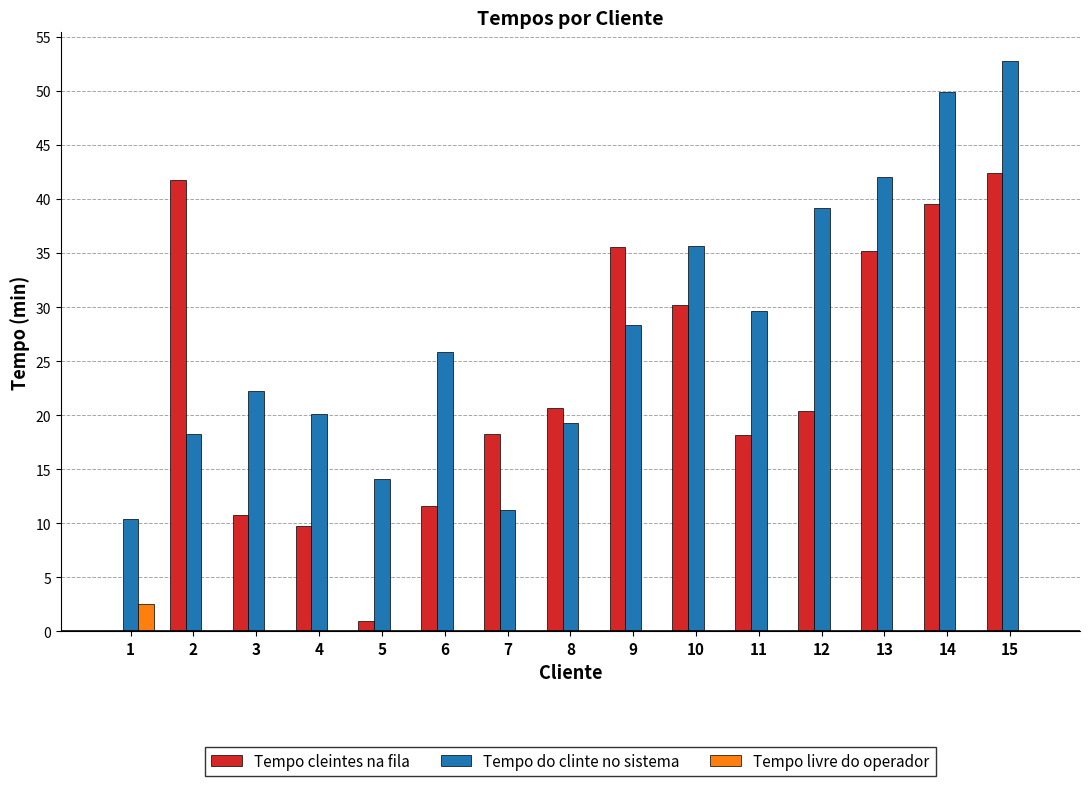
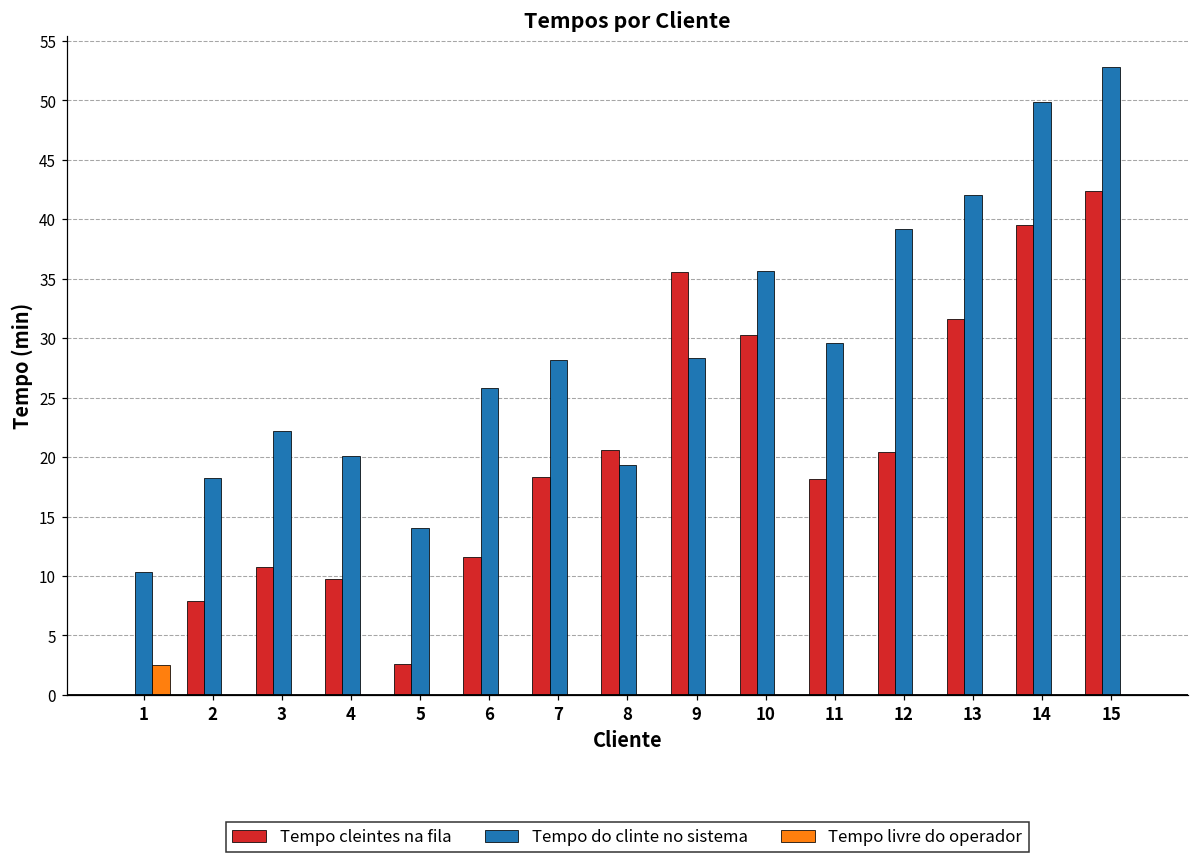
Tempo cleintes na fila, 2: 41.7 -> 7.9
Tempo cleintes na fila, 5: 1.0 -> 2.6
Tempo do clinte no sistema, 7: 11.3 -> 28.1
Tempo cleintes na fila, 13: 35.2 -> 31.7
